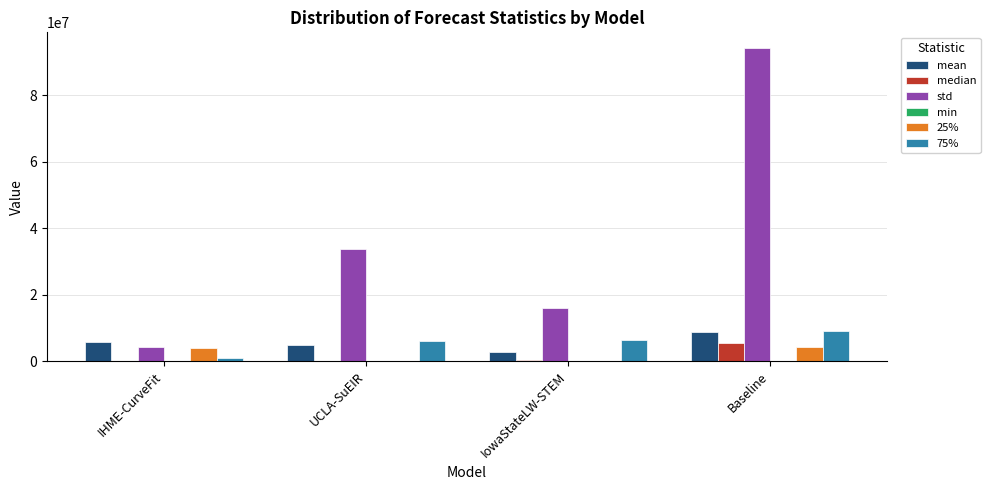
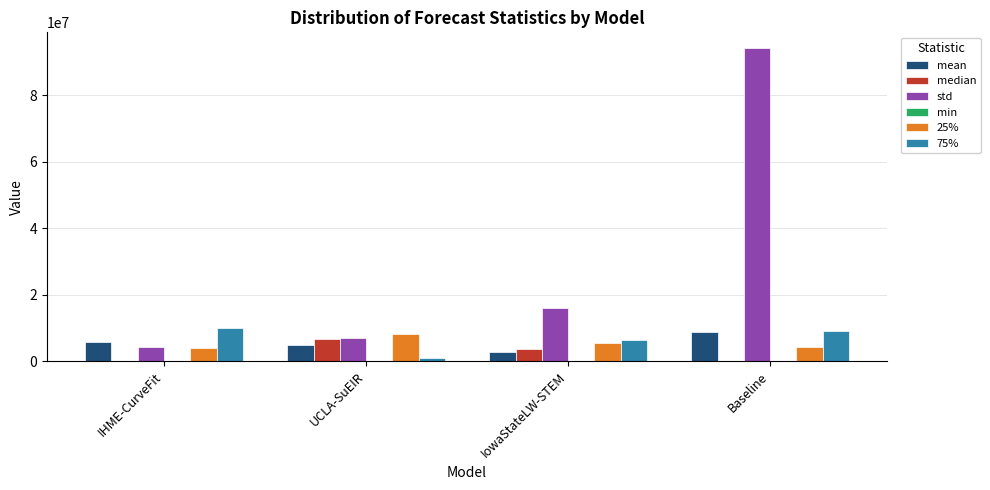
75%, IHME-CurveFit: 1000000 -> 10000000
median, UCLA-SuEIR: 0 -> 7000000
std, UCLA-SuEIR: 34000000 -> 7000000
25%, UCLA-SuEIR: 0 -> 8000000
75%, UCLA-SuEIR: 6000000 -> 1000000
median, IowaStateLW-STEM: 0 -> 4000000
25%, IowaStateLW-STEM: 0 -> 6000000
median, Baseline: 6000000 -> 0
